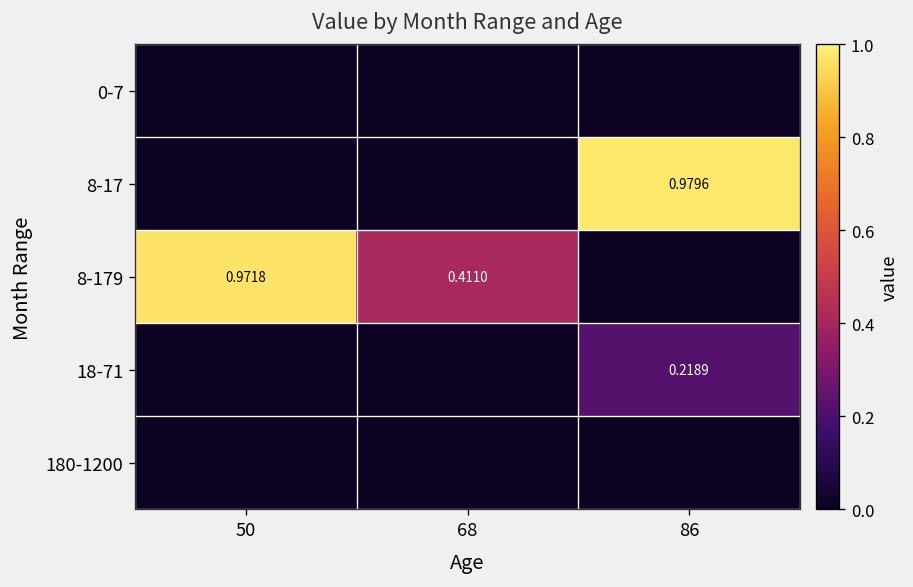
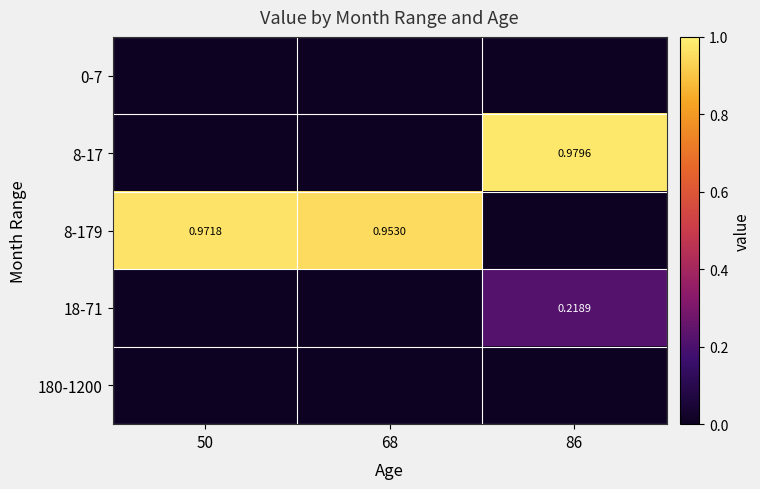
8-179, 68: 0.4110 -> 0.9530
